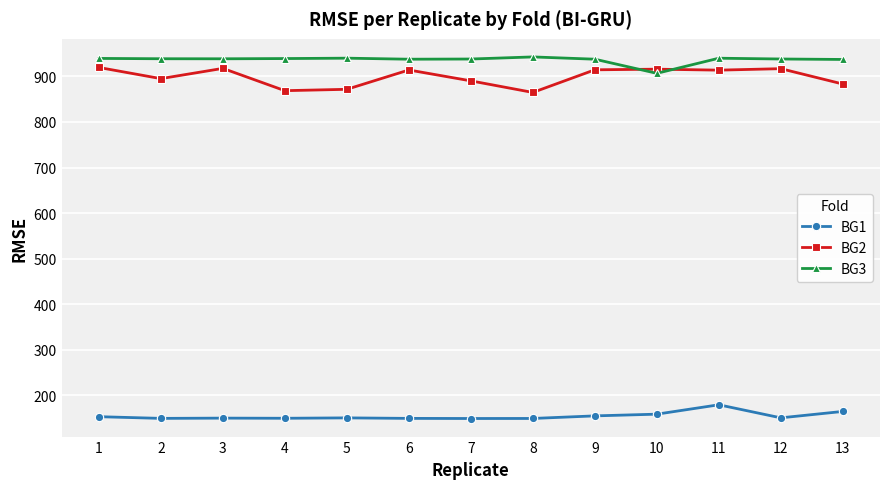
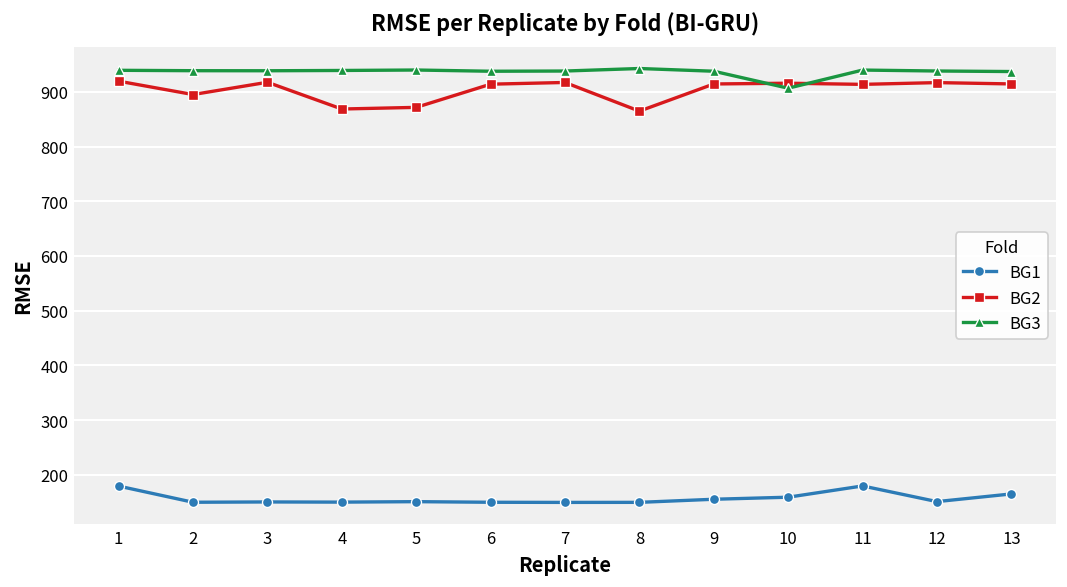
BG1, 1: 150 -> 180
BG2, 7: 890 -> 920
BG2, 13: 880 -> 910
